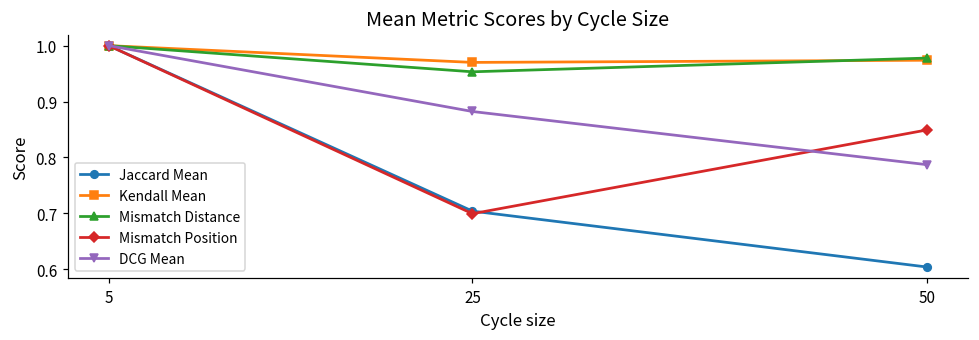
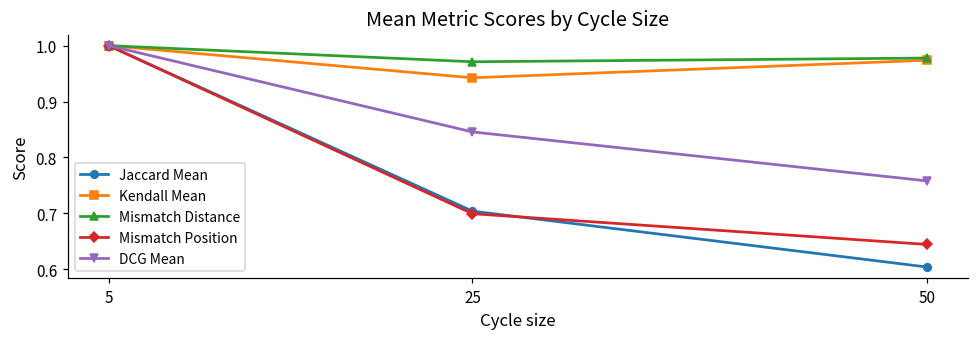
Kendall Mean, 25: 0.97 -> 0.94
Mismatch Distance, 25: 0.95 -> 0.97
DCG Mean, 25: 0.88 -> 0.85
Mismatch Position, 50: 0.85 -> 0.64
DCG Mean, 50: 0.79 -> 0.76
